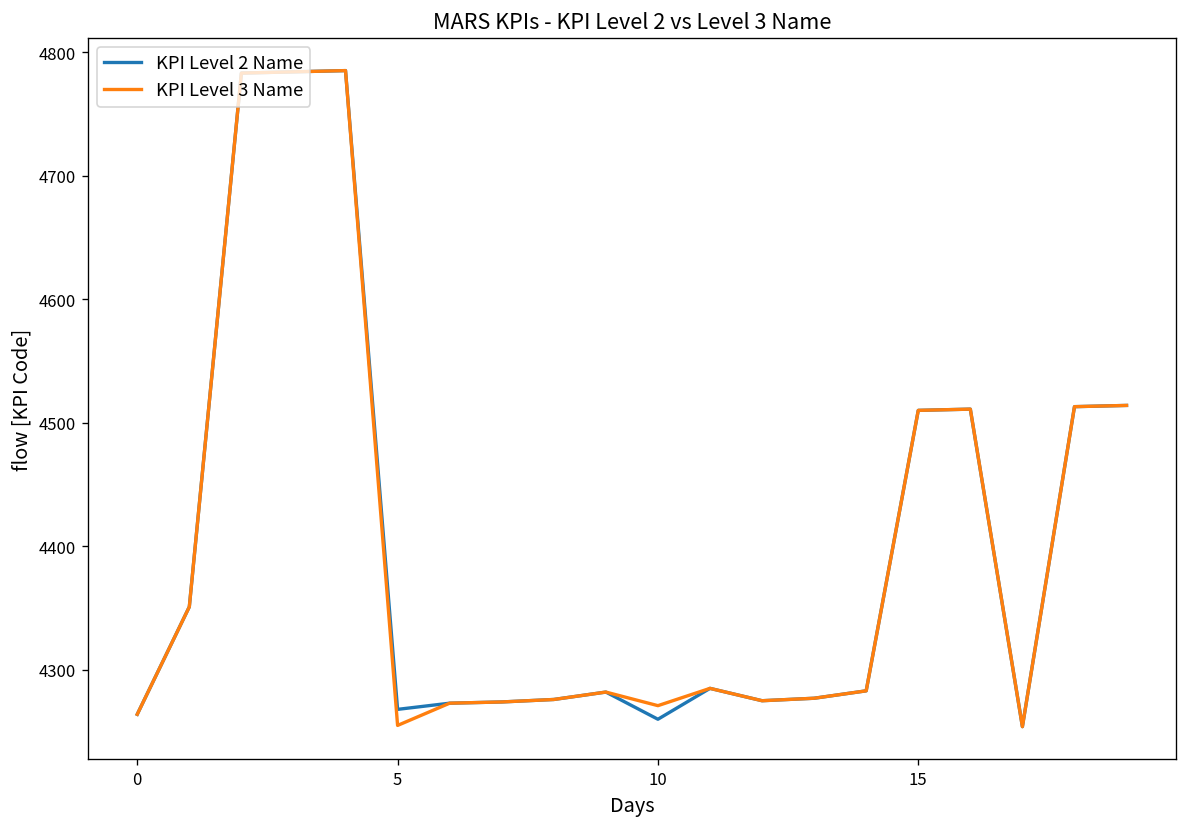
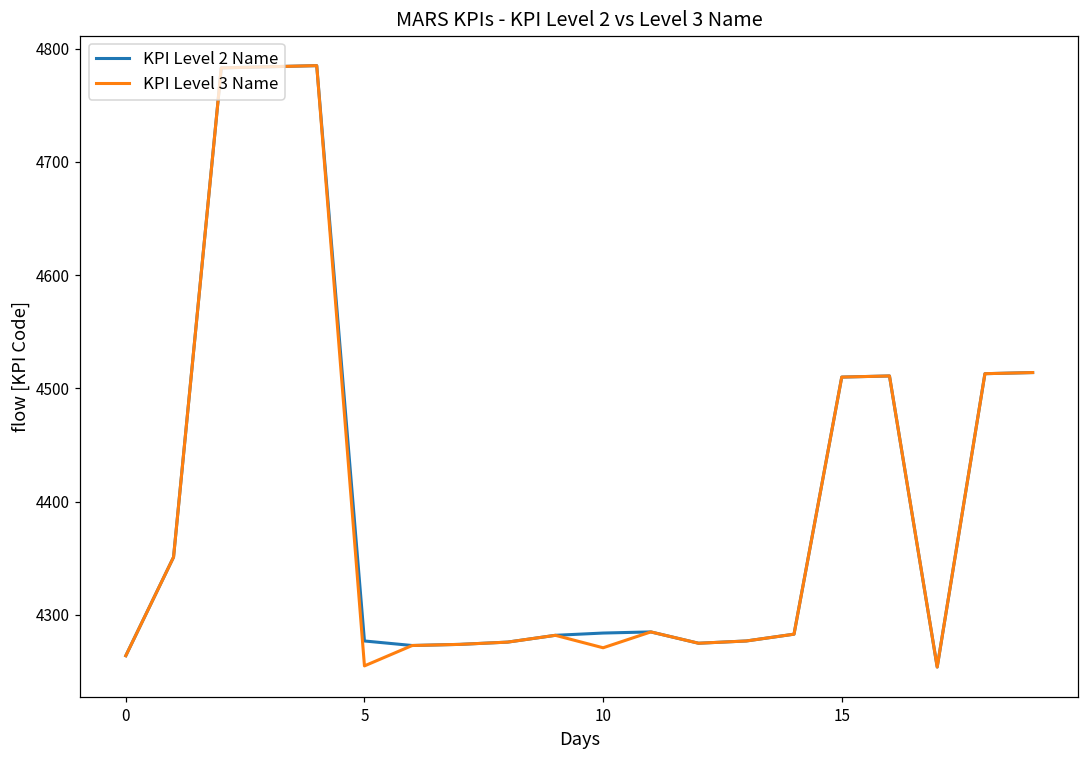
KPI Level 2 Name, 5: 4268 -> 4277
KPI Level 2 Name, 10: 4260 -> 4284
